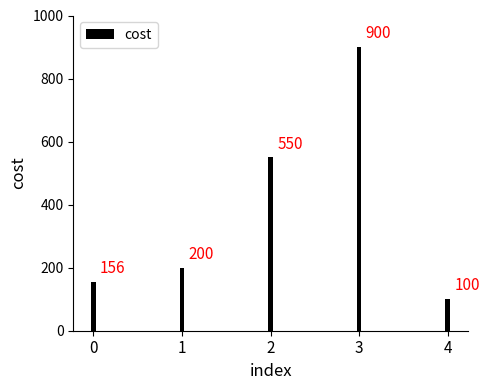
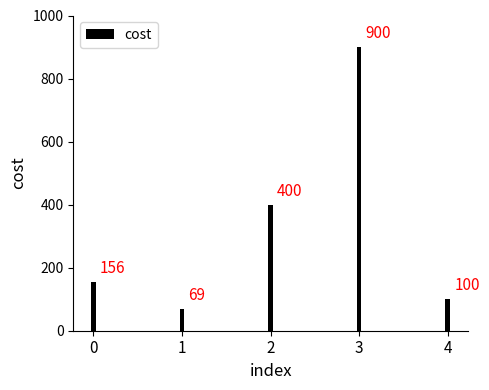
1: 200 -> 69
2: 550 -> 400
